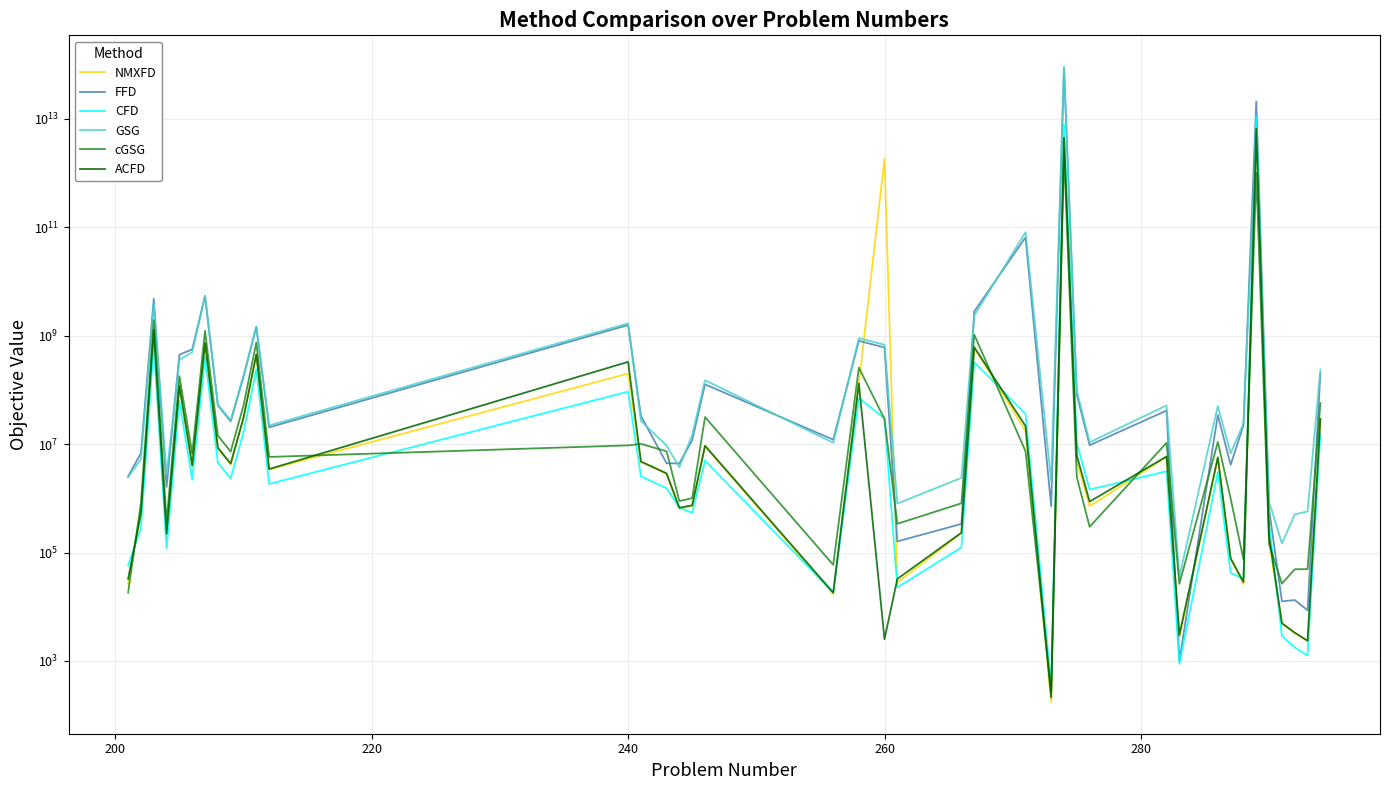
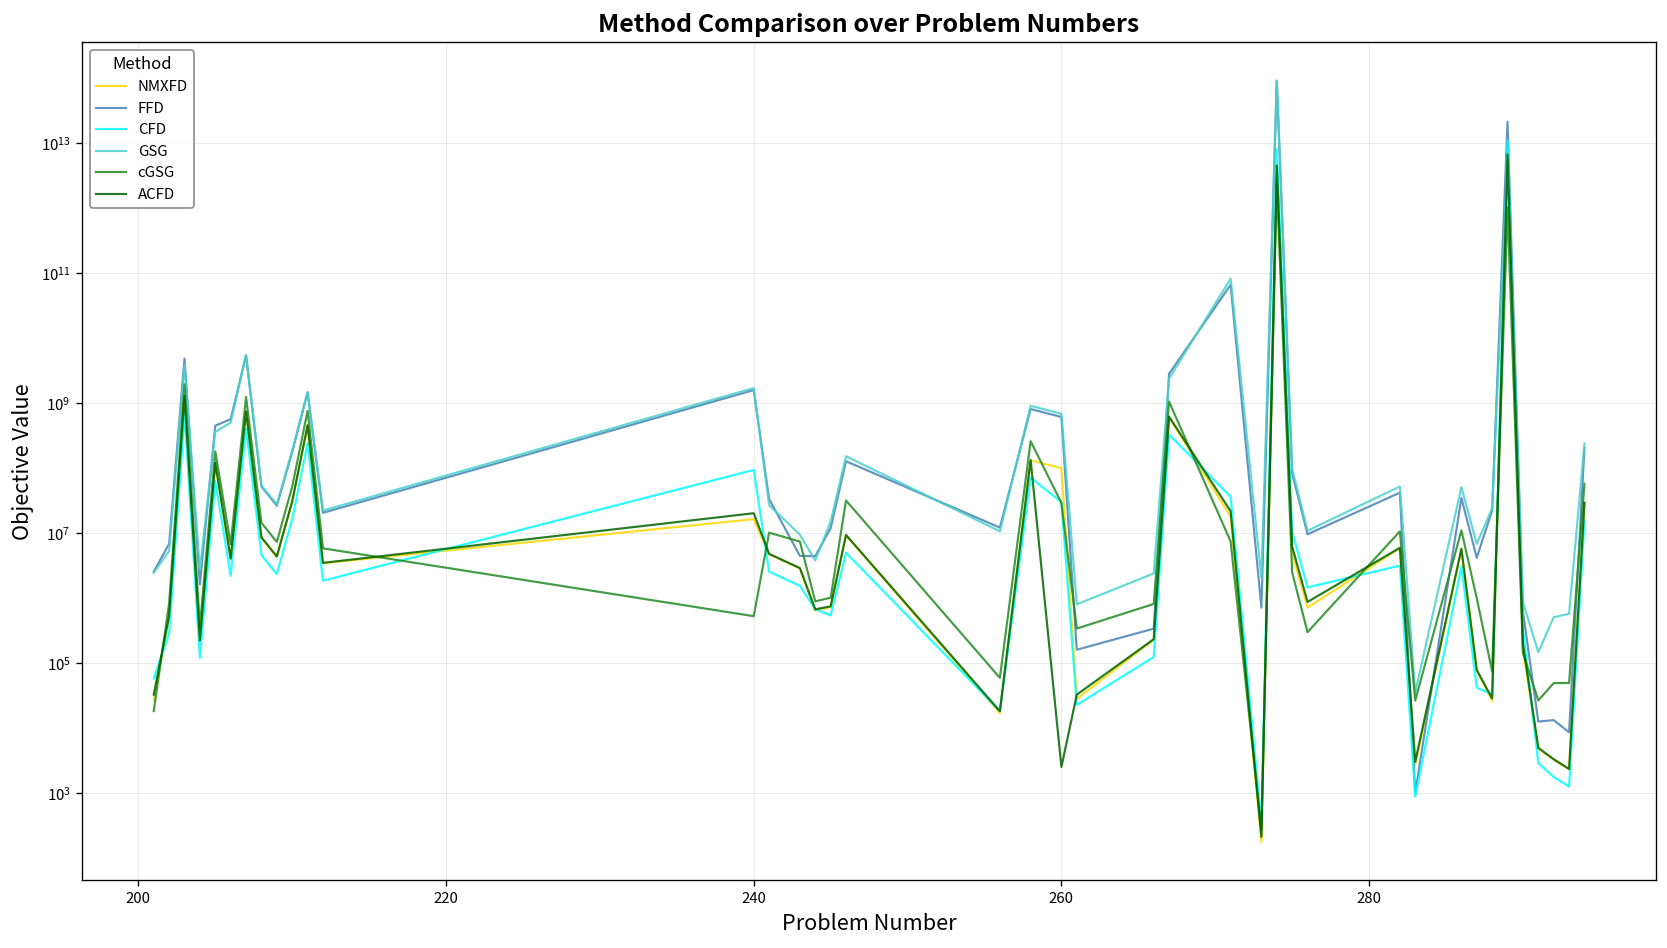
NMXFD, 240: 200000000 -> 16000000
cGSG, 240: 10000000 -> 500000
ACFD, 240: 300000000 -> 20000000
NMXFD, 260: 1800000000000 -> 100000000
